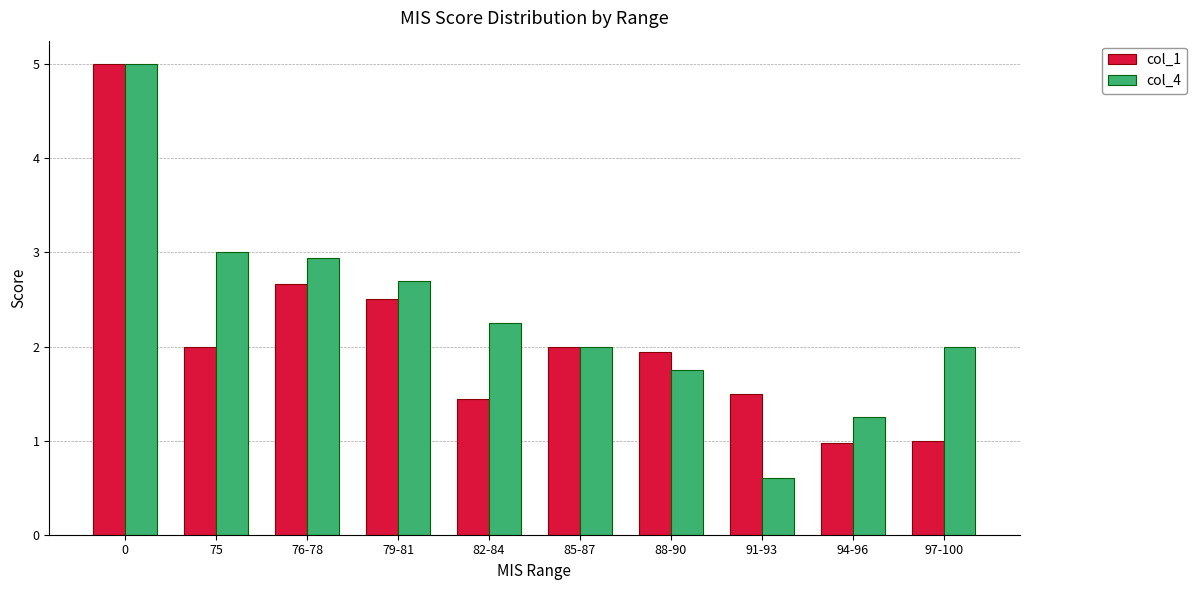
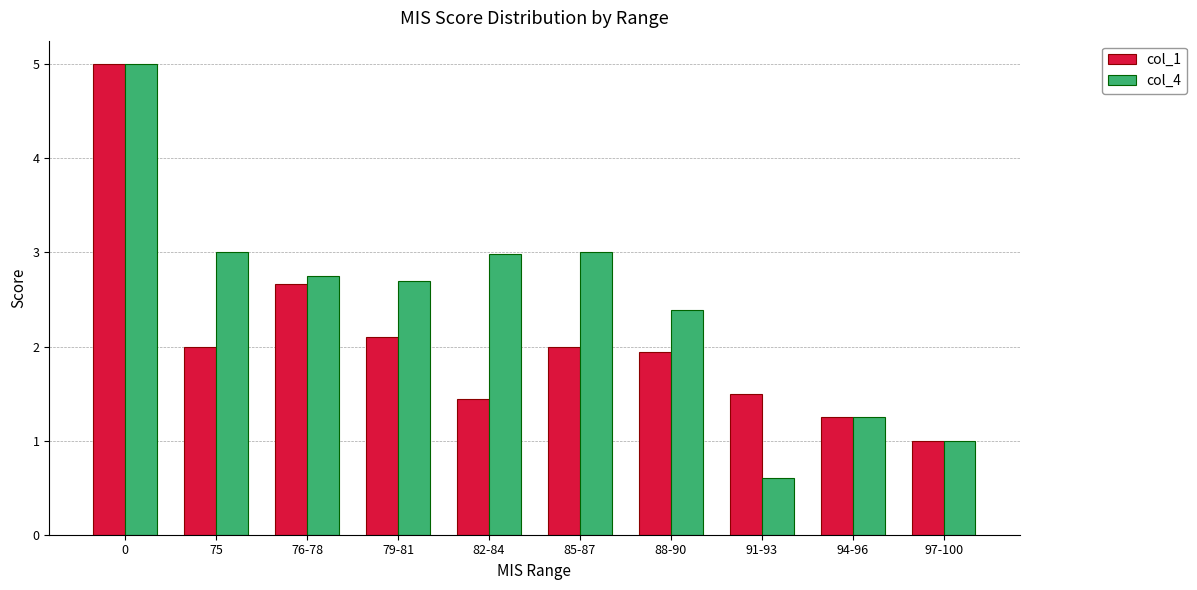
col_4, 76-78: 2.9 -> 2.8
col_1, 79-81: 2.5 -> 2.1
col_4, 82-84: 2.3 -> 3.0
col_4, 85-87: 2 -> 3
col_4, 88-90: 1.8 -> 2.4
col_1, 94-96: 1.0 -> 1.3
col_4, 97-100: 2 -> 1
